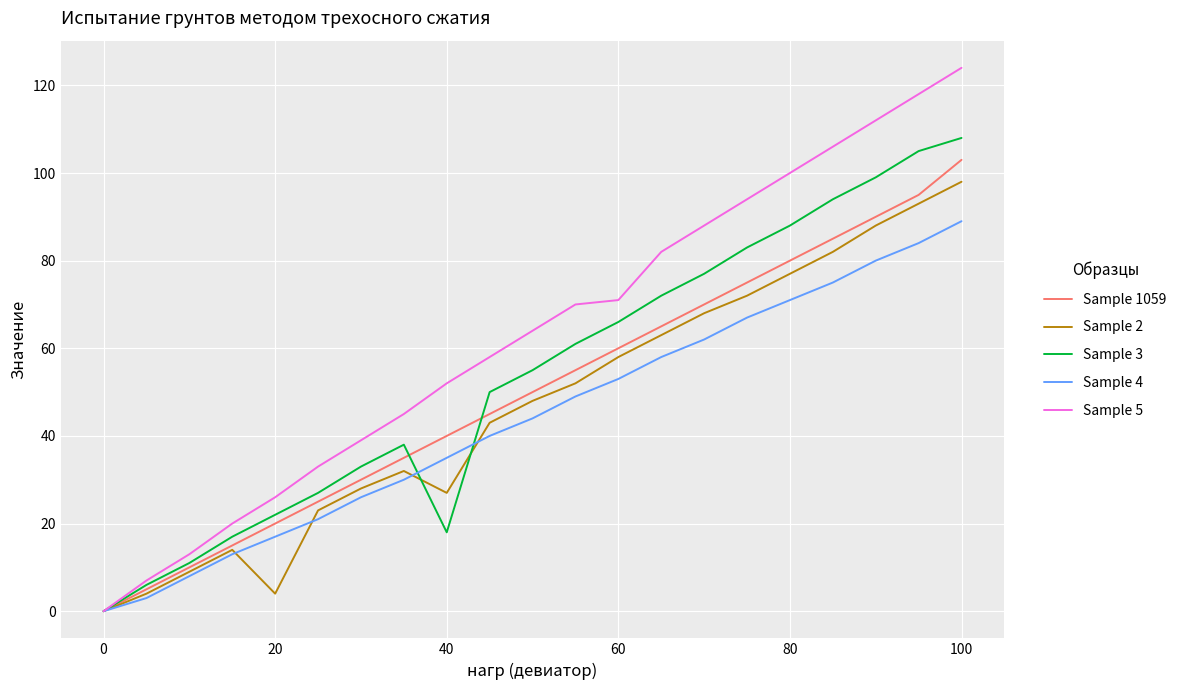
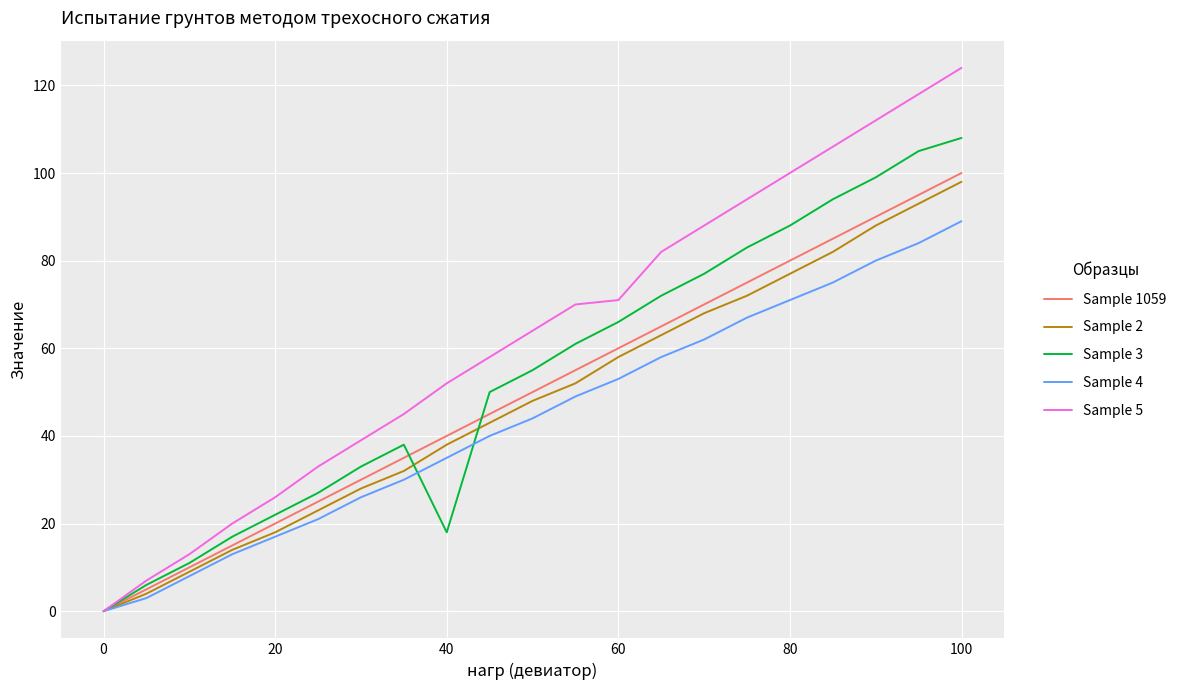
Sample 2, 20: 4 -> 18
Sample 2, 40: 27 -> 38
Sample 1059, 100: 103 -> 100
